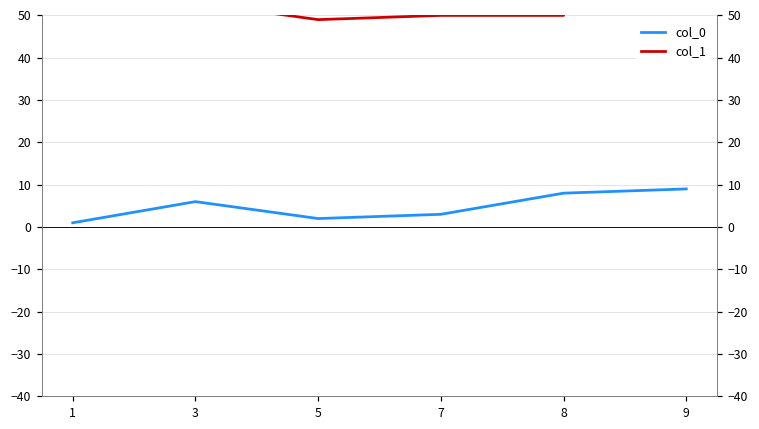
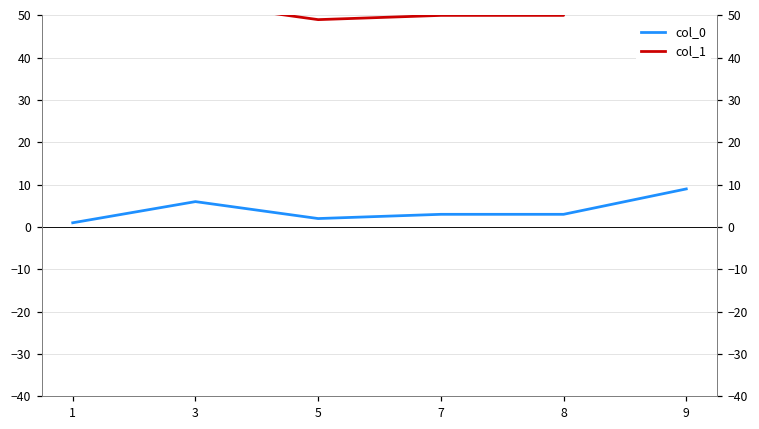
col_0, 8: 8 -> 3
